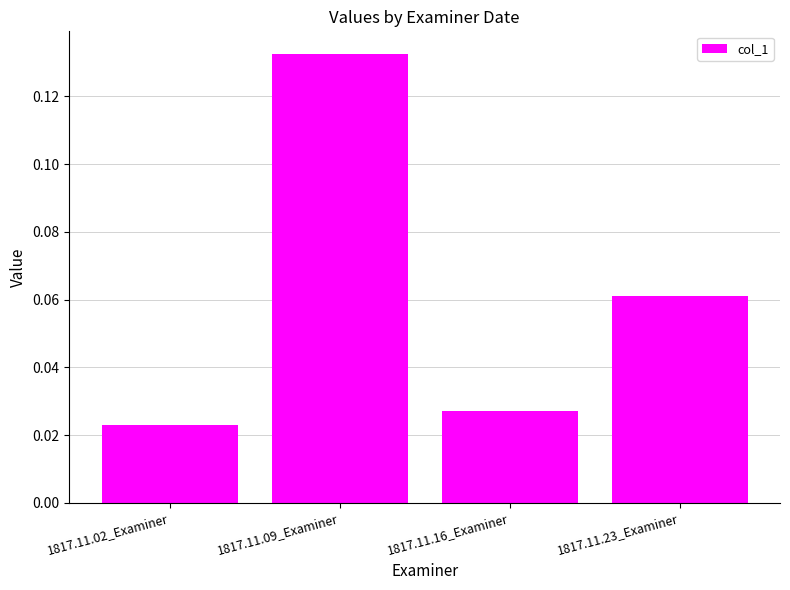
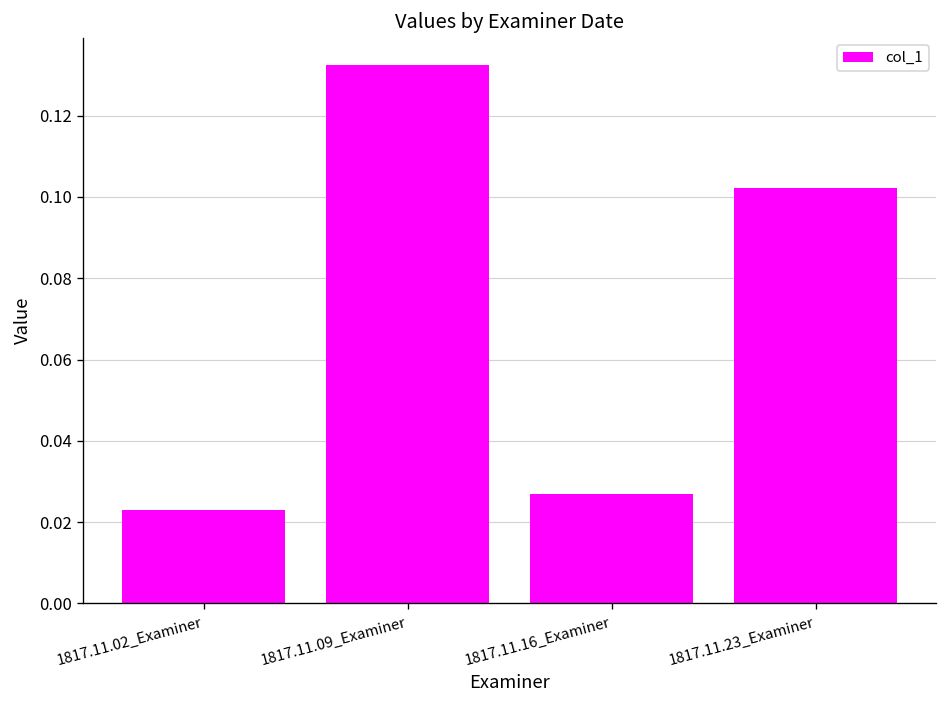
1817.11.23_Examiner: 0.061 -> 0.102
